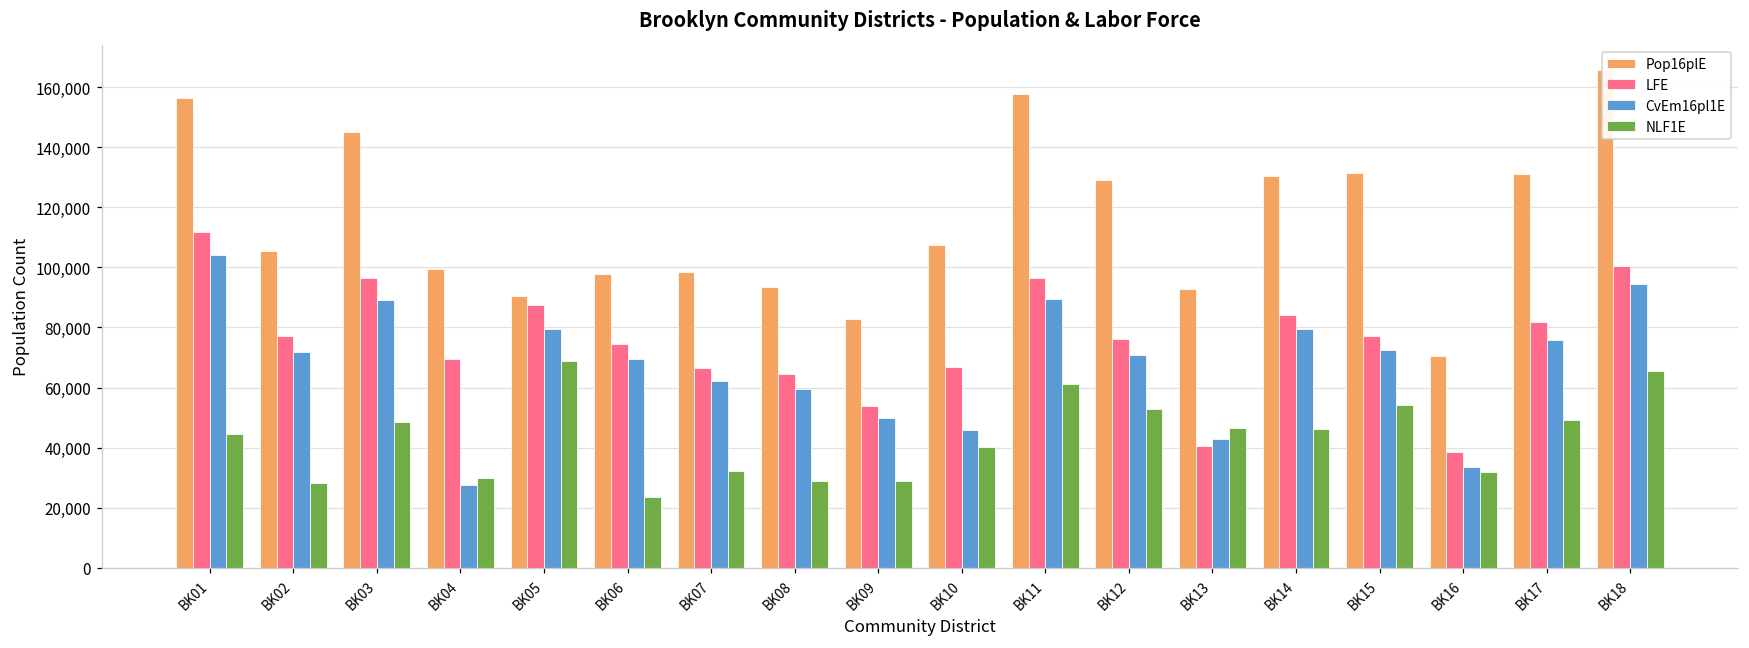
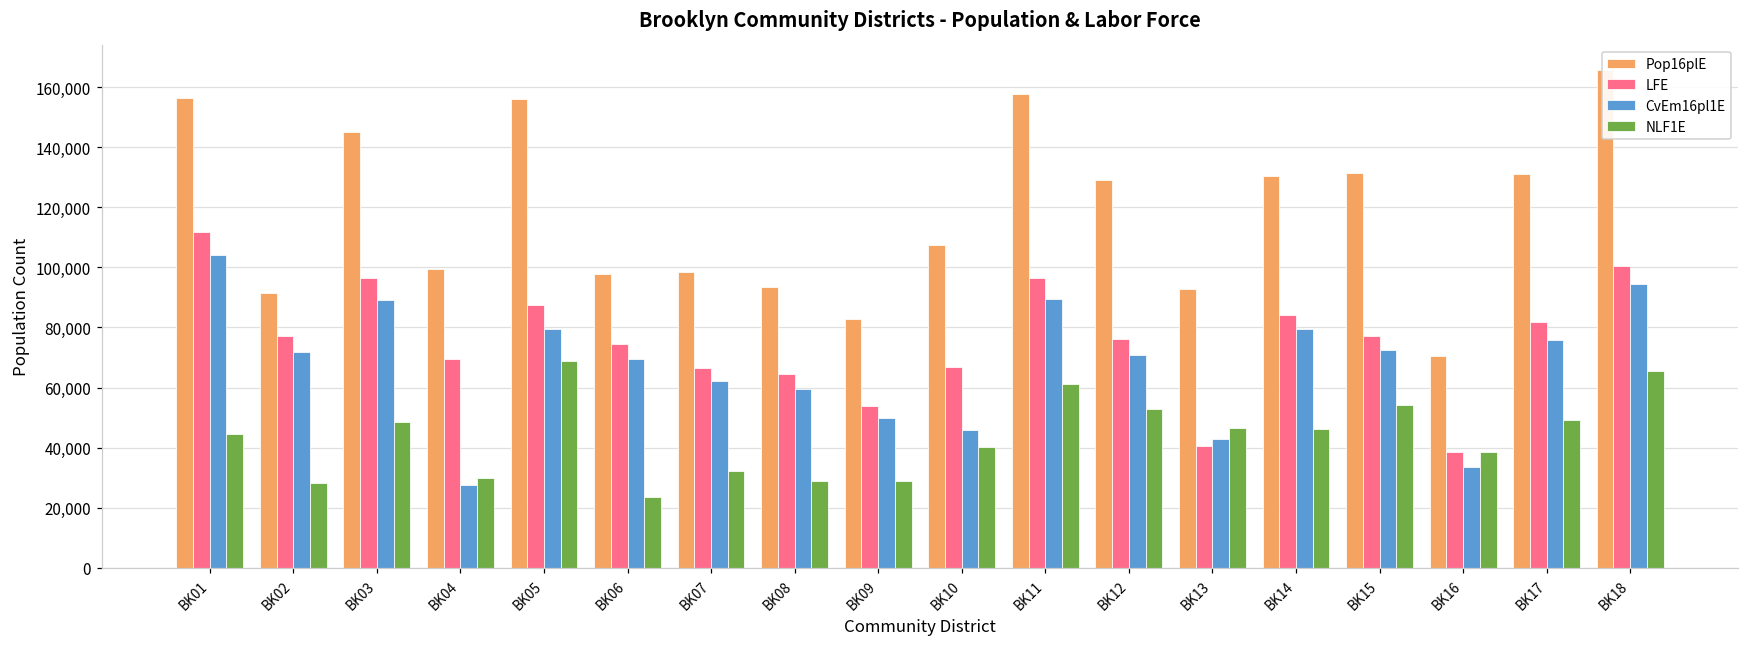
Pop16plE, BK02: 105,000 -> 91,000
Pop16plE, BK05: 91,000 -> 156,000
NLF1E, BK16: 32,000 -> 38,000
